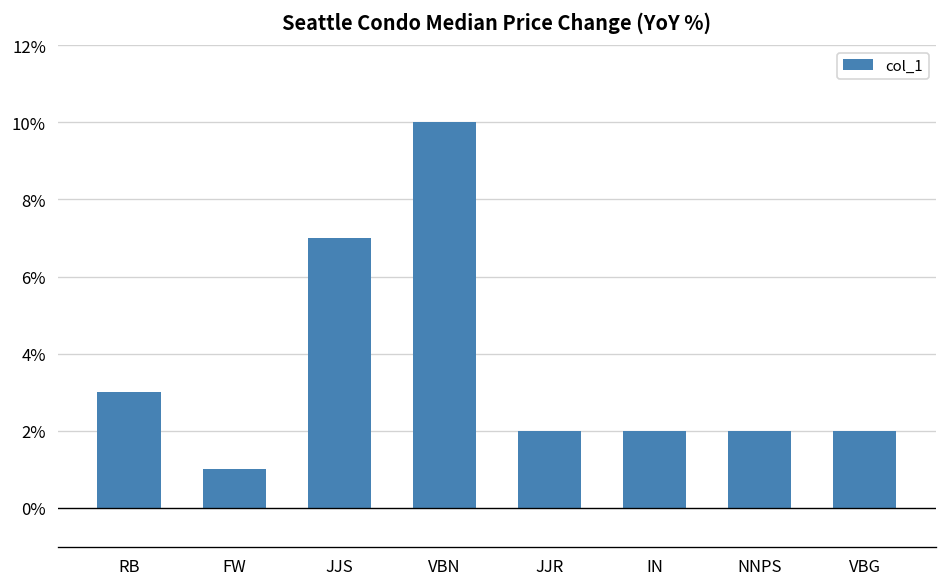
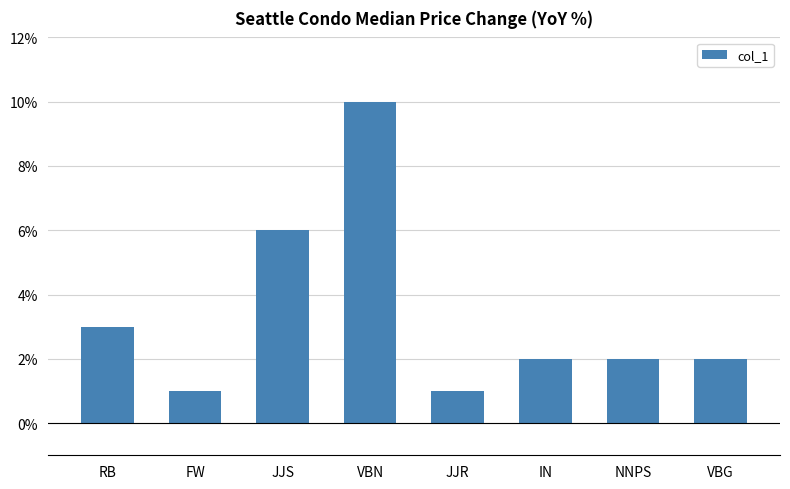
JJS: 7% -> 6%
JJR: 2% -> 1%
